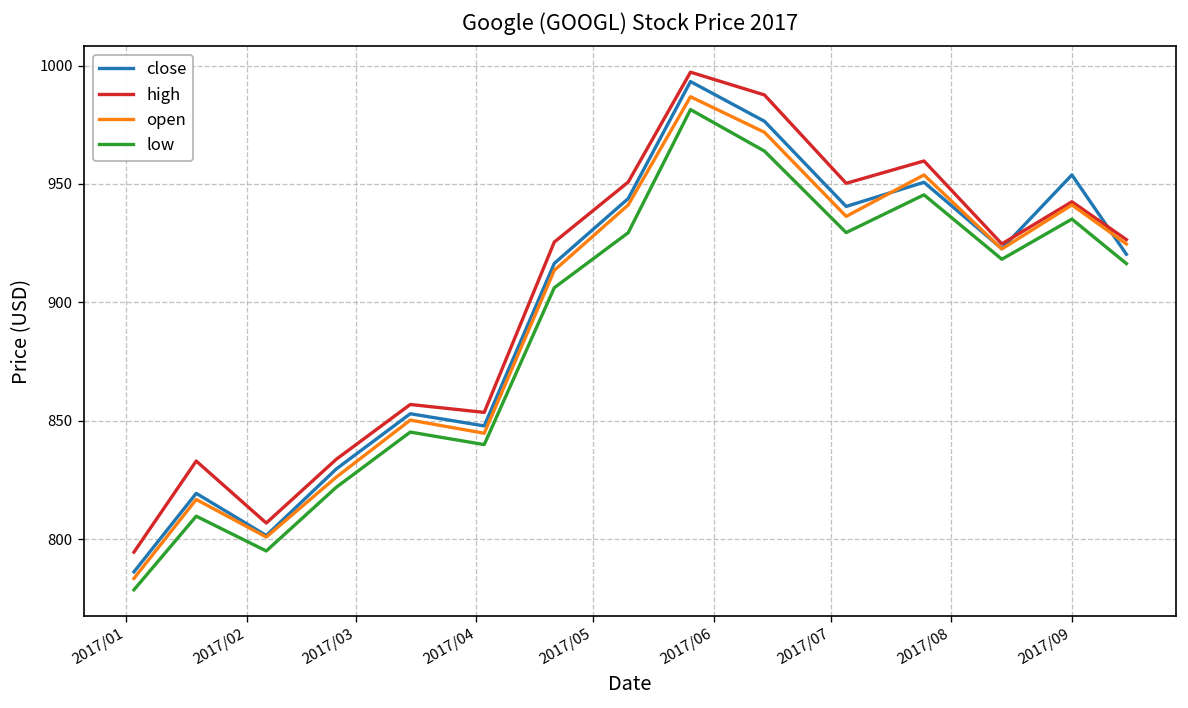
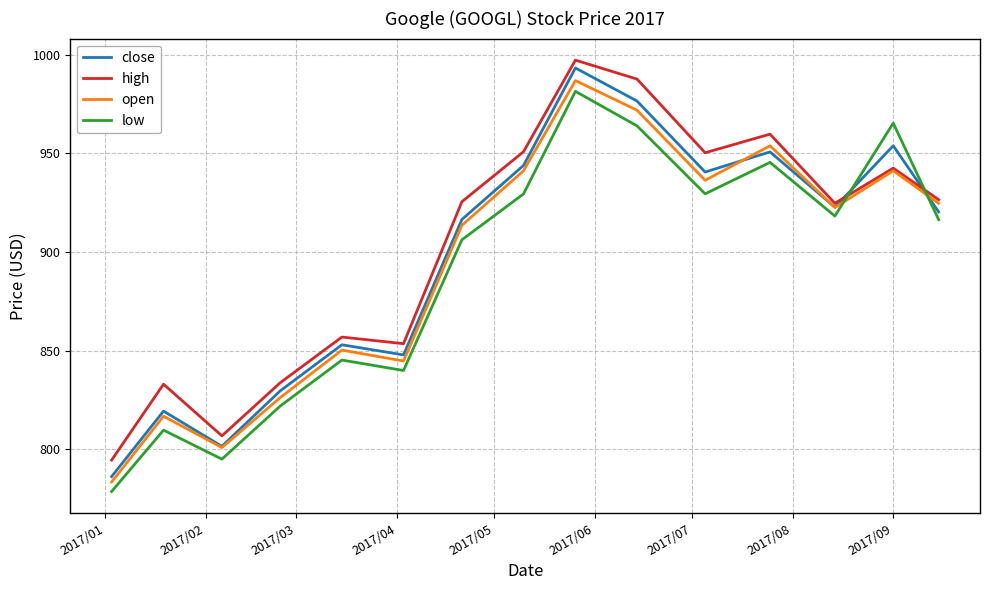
low, 2017/09: 935 -> 965
